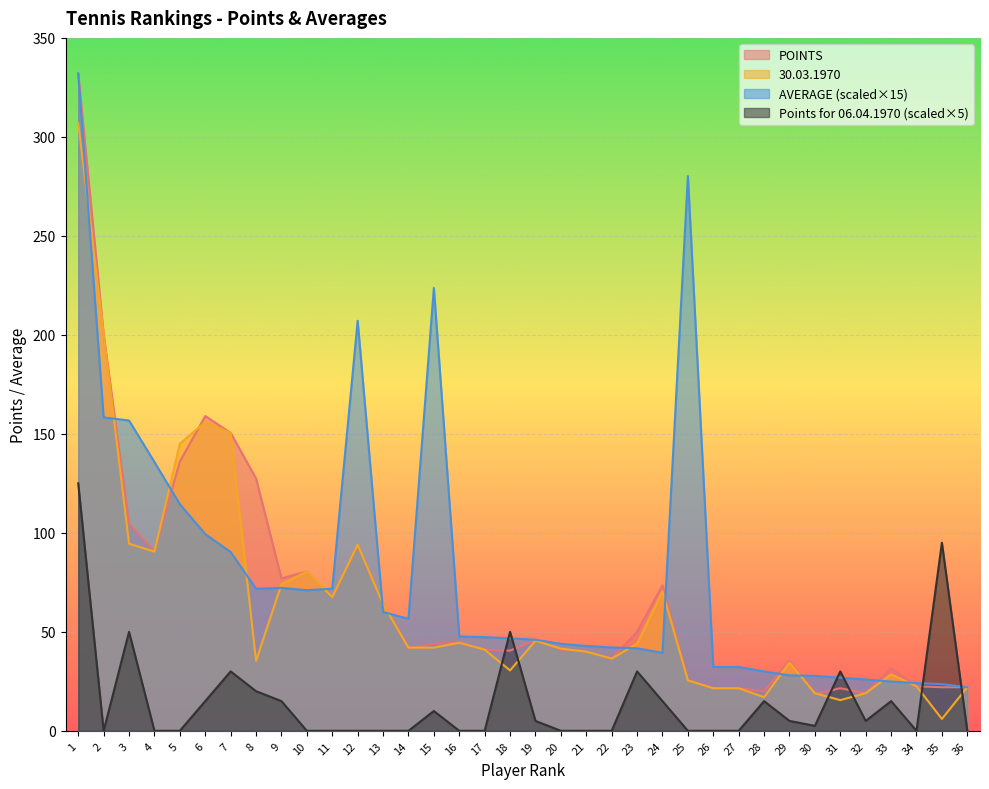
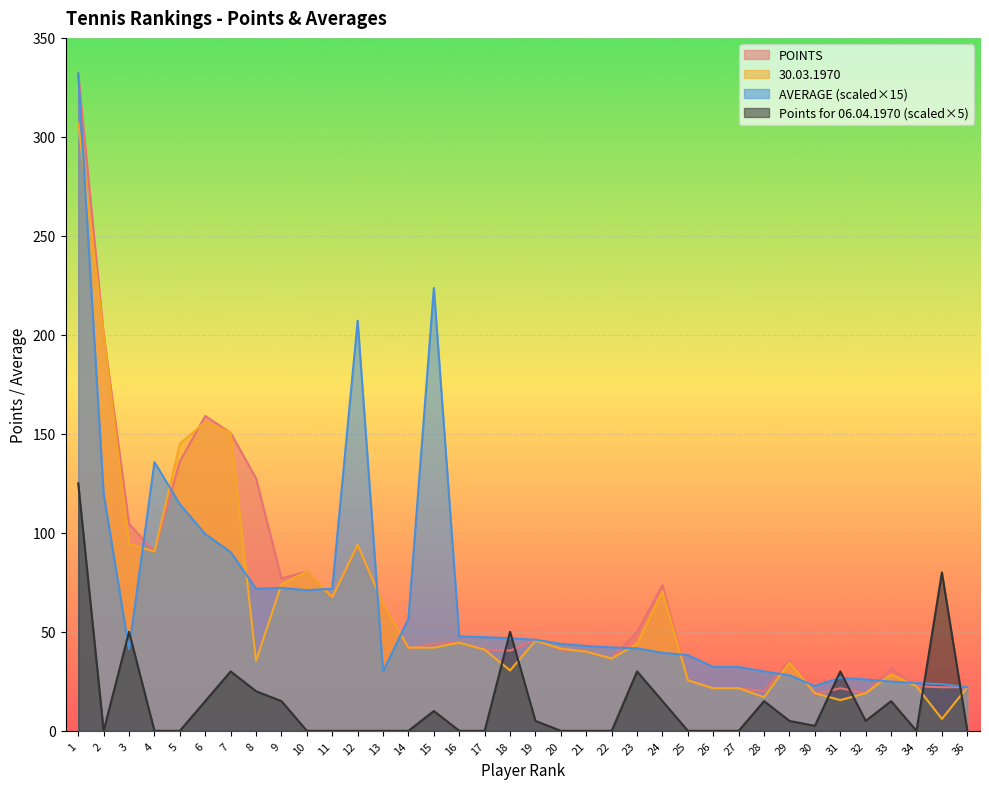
AVERAGE (scaled×15), 2: 158 -> 120
AVERAGE (scaled×15), 3: 157 -> 41
AVERAGE (scaled×15), 13: 60 -> 30
AVERAGE (scaled×15), 25: 280 -> 38
AVERAGE (scaled×15), 30: 28 -> 23
Points for 06.04.1970 (scaled×5), 35: 95 -> 80
